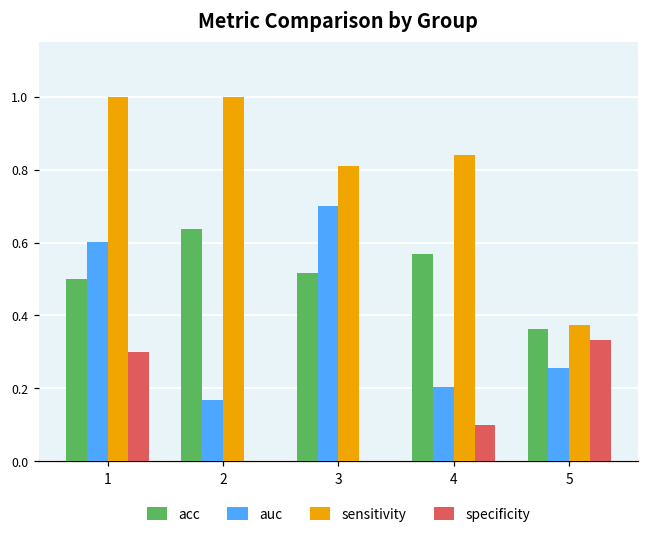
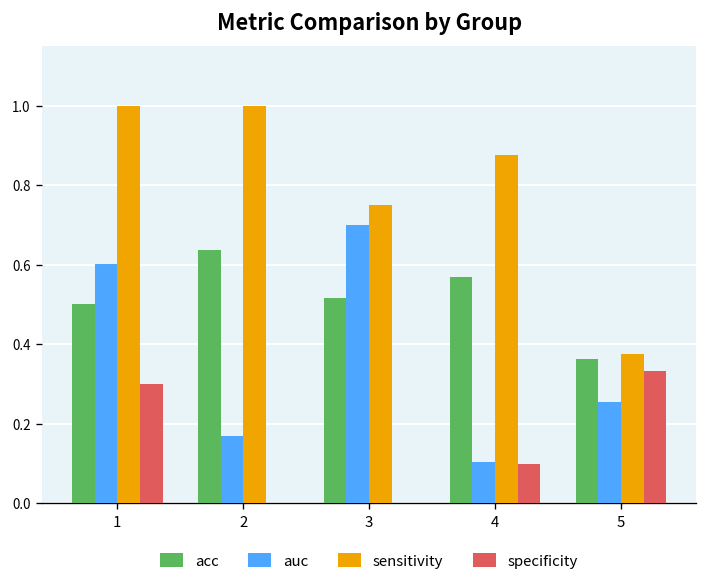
sensitivity, 3: 0.81 -> 0.75
auc, 4: 0.20 -> 0.10
sensitivity, 4: 0.84 -> 0.88
